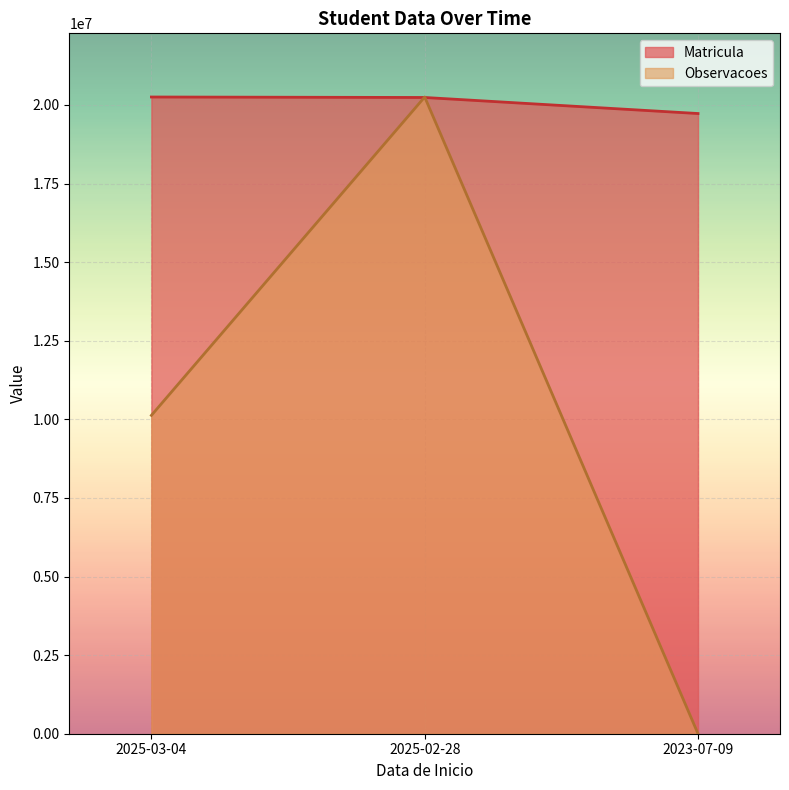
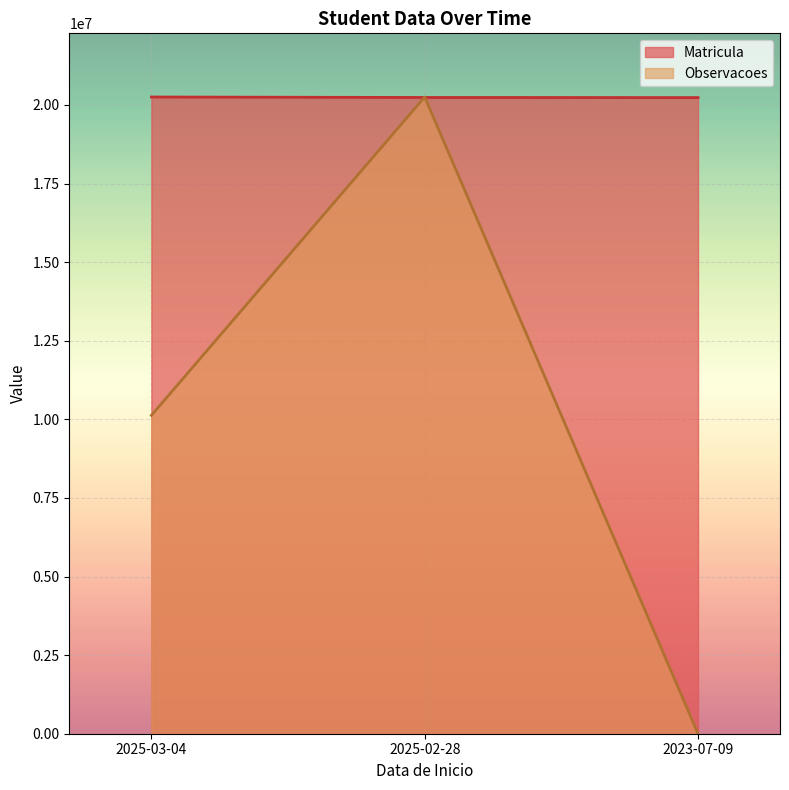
Matricula, 2023-07-09: 19700000 -> 20200000
